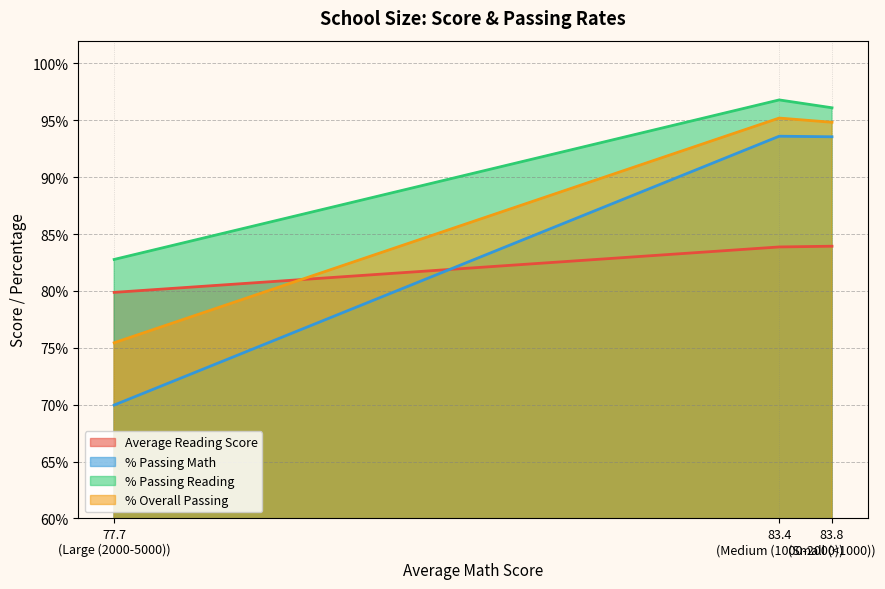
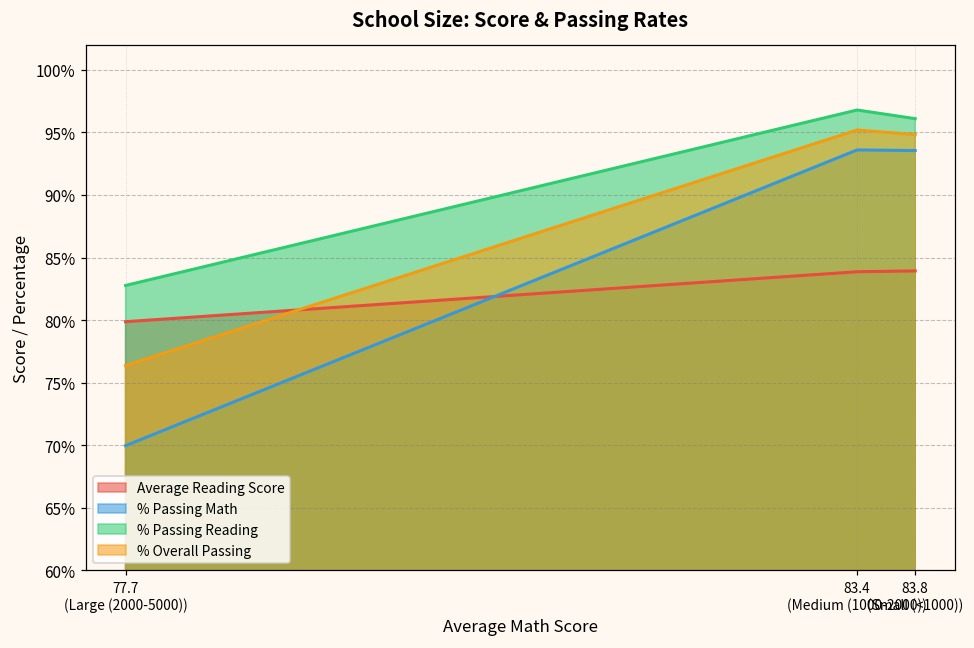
% Overall Passing, 77.7 (Large (2000-5000)): 75.4% -> 76.4%
